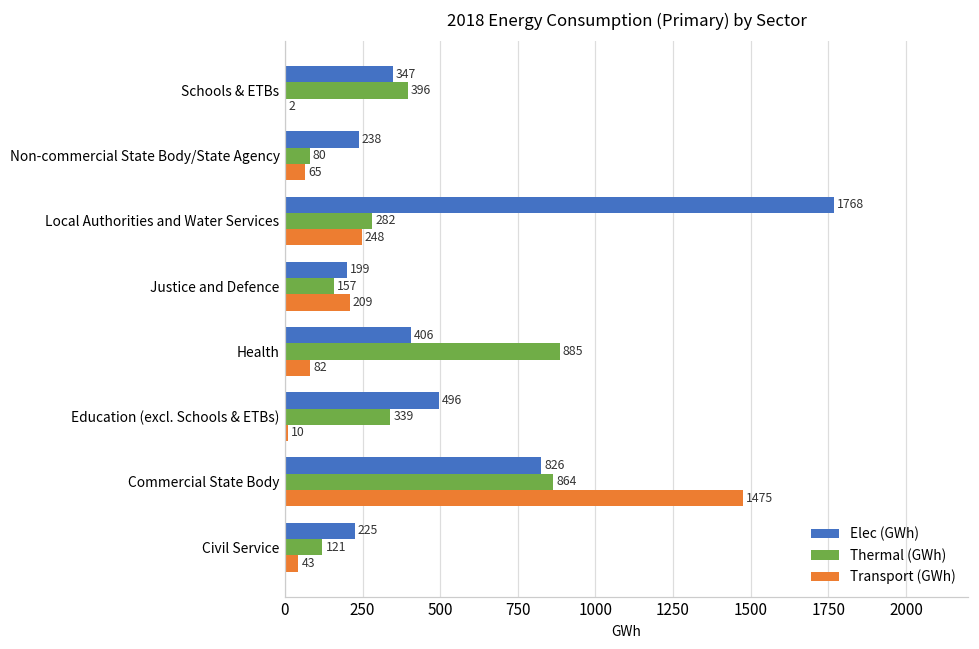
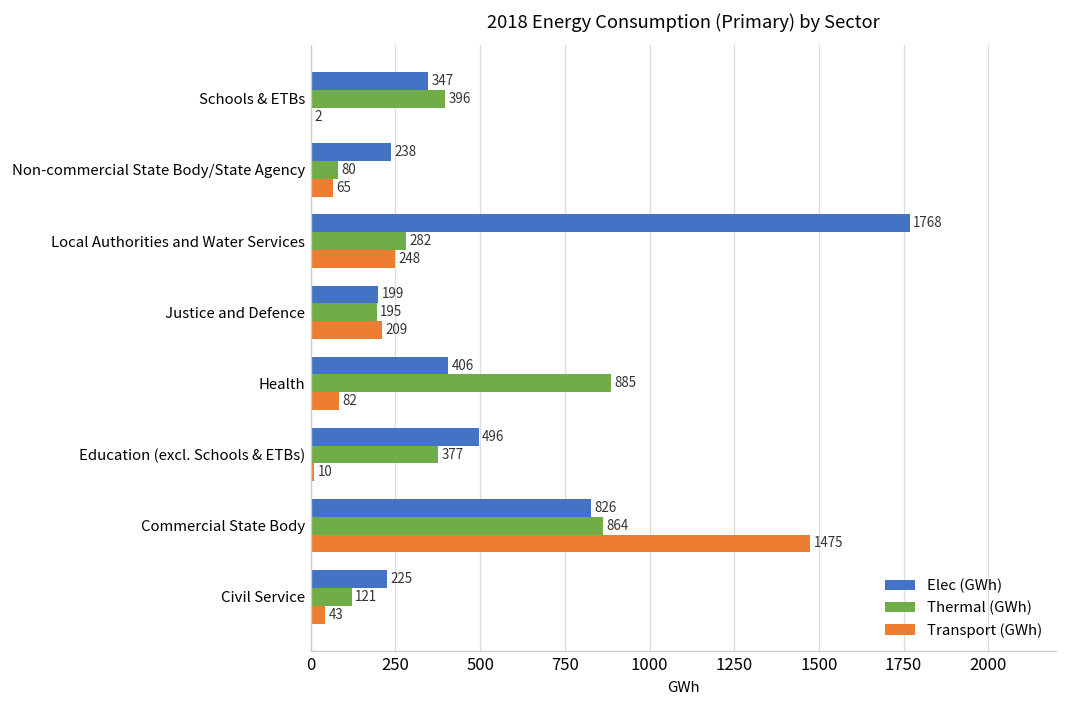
Thermal (GWh), Justice and Defence: 157 -> 195
Thermal (GWh), Education (excl. Schools & ETBs): 339 -> 377
